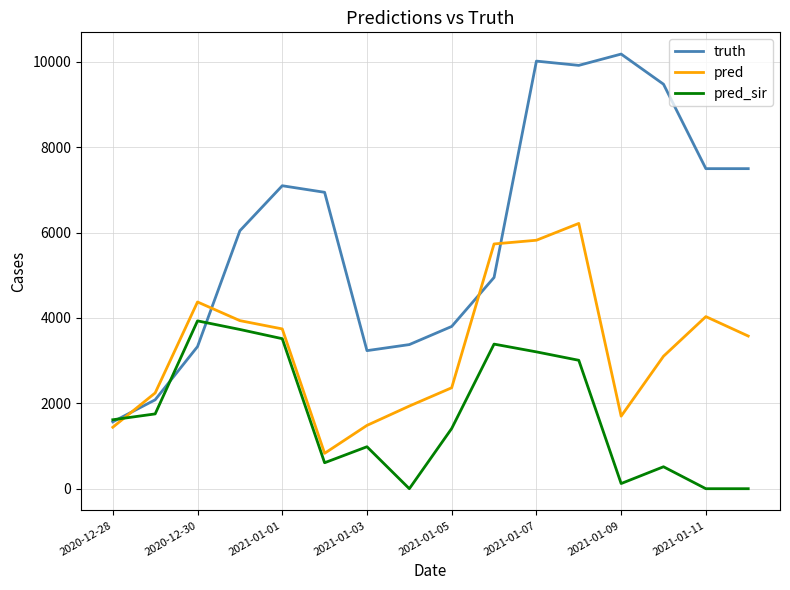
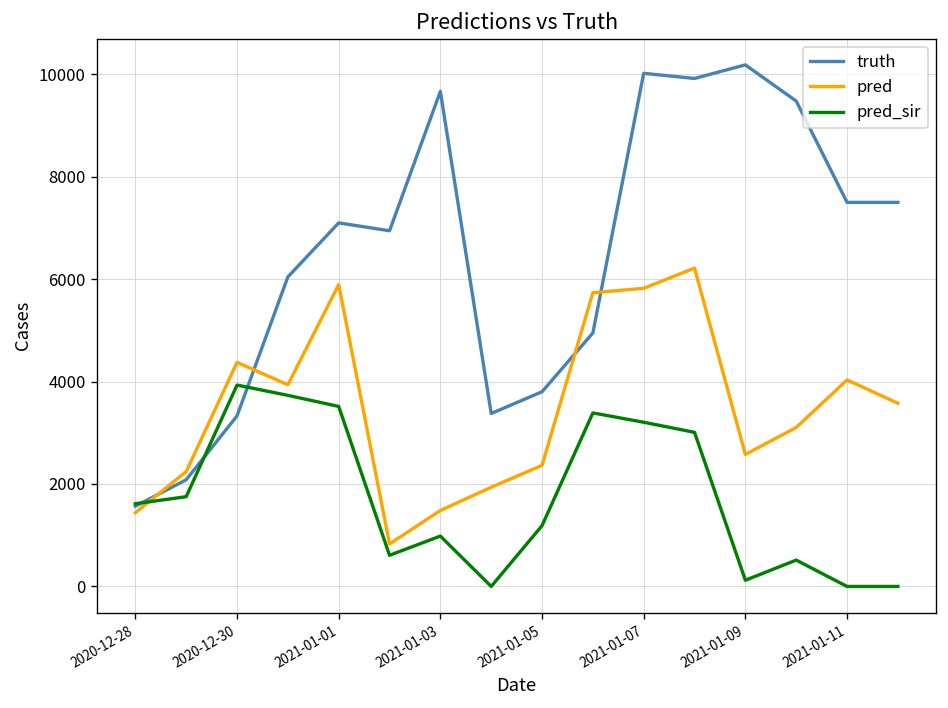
pred, 2021-01-01: 3700 -> 5900
truth, 2021-01-03: 3200 -> 9700
pred_sir, 2021-01-05: 1400 -> 1200
pred, 2021-01-09: 1700 -> 2600
